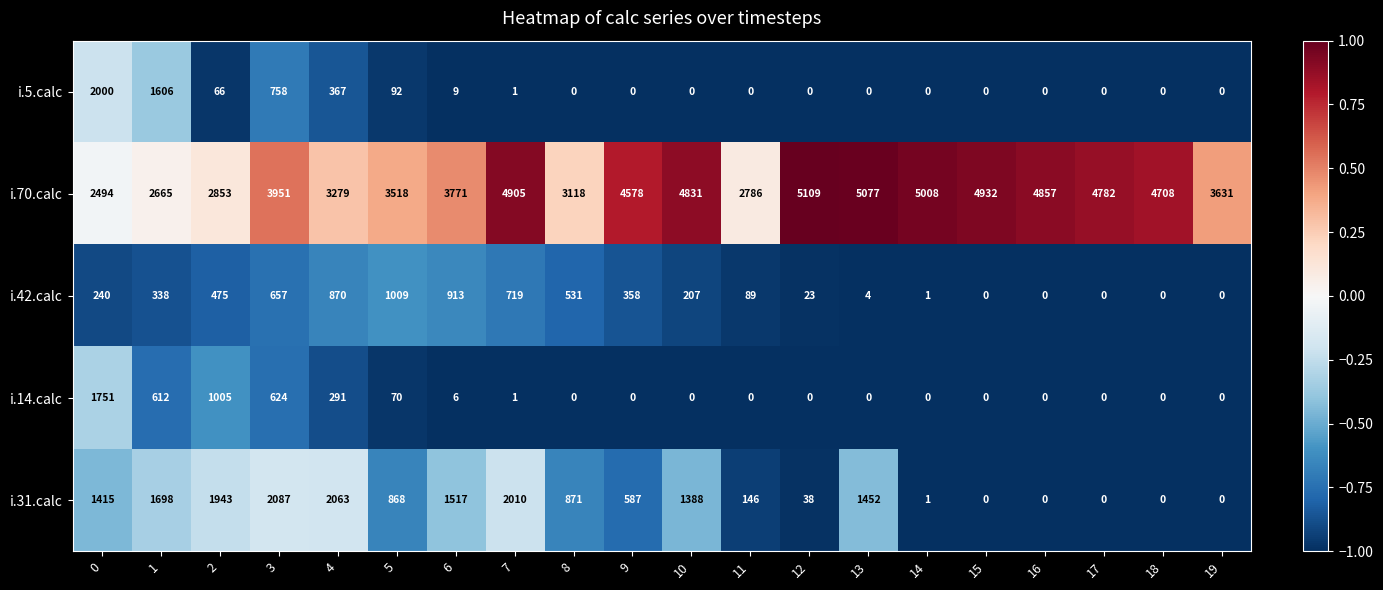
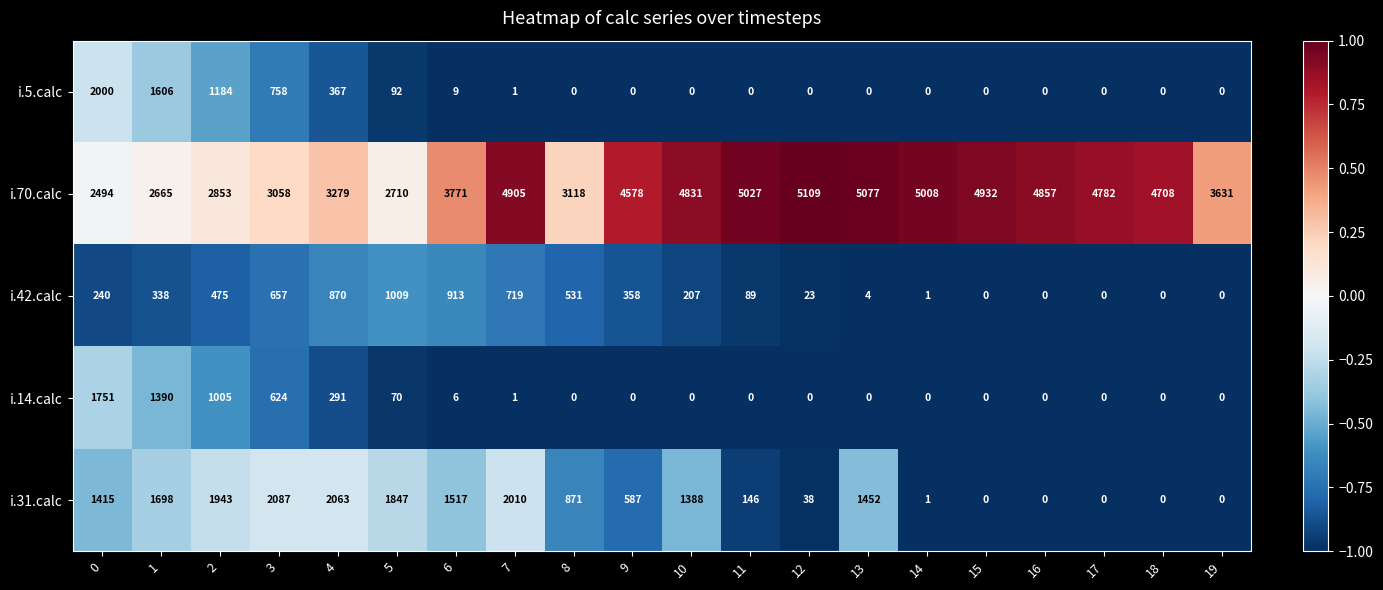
i.5.calc, 2: 66 -> 1184
i.70.calc, 3: 3951 -> 3058
i.70.calc, 5: 3518 -> 2710
i.70.calc, 11: 2786 -> 5027
i.14.calc, 1: 612 -> 1390
i.31.calc, 5: 868 -> 1847
